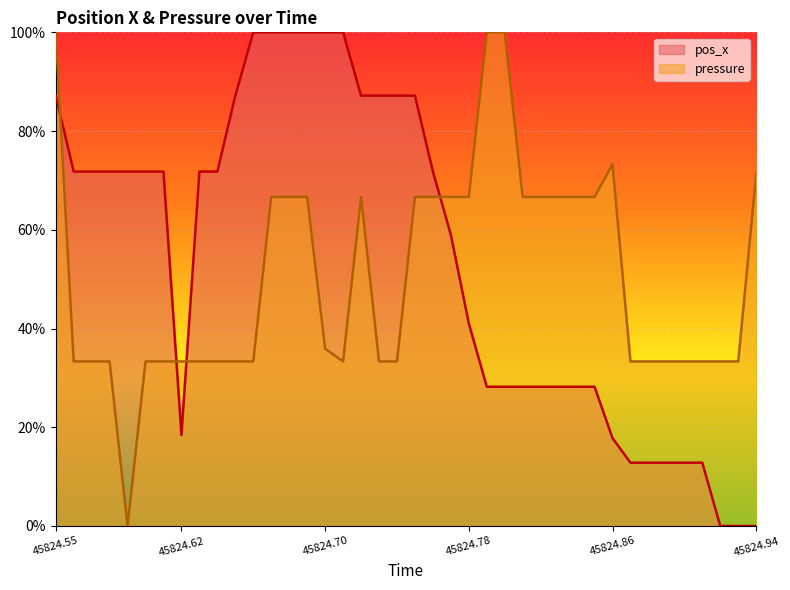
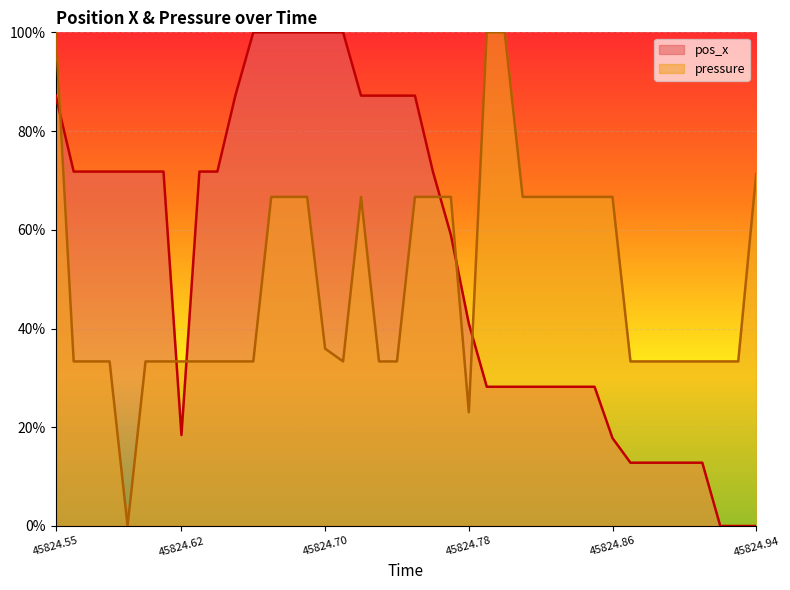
pressure, 45824.78: 67% -> 23%
pressure, 45824.86: 73% -> 67%
